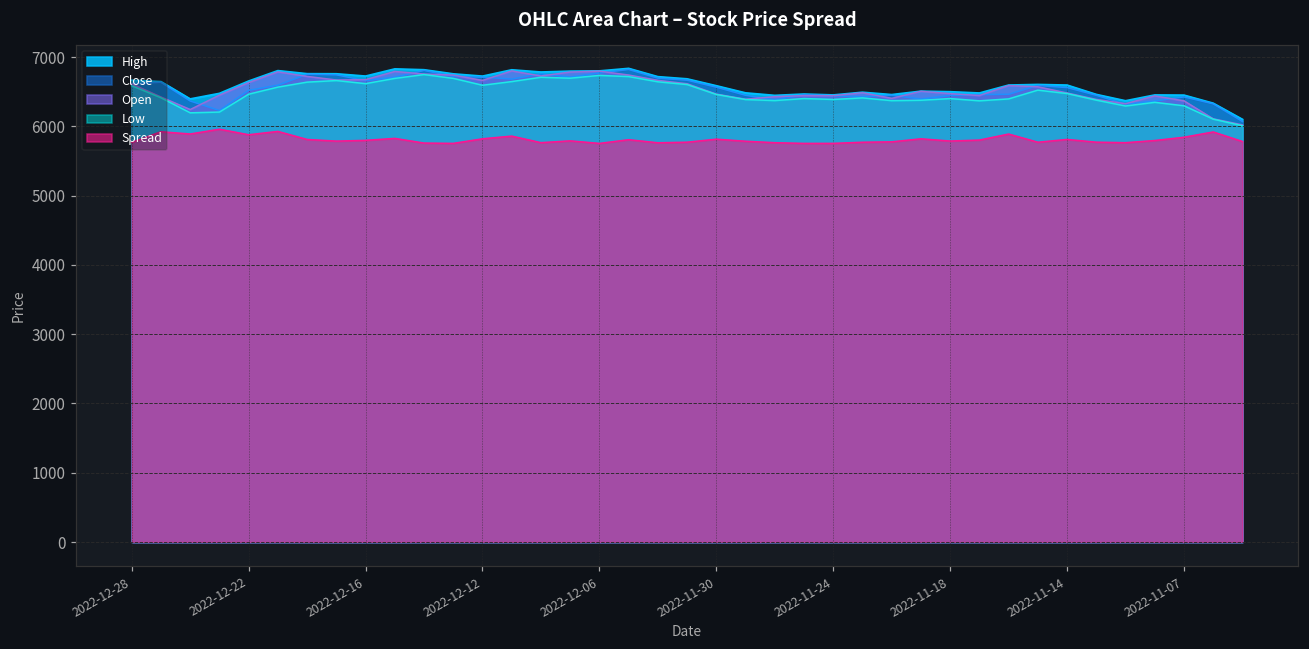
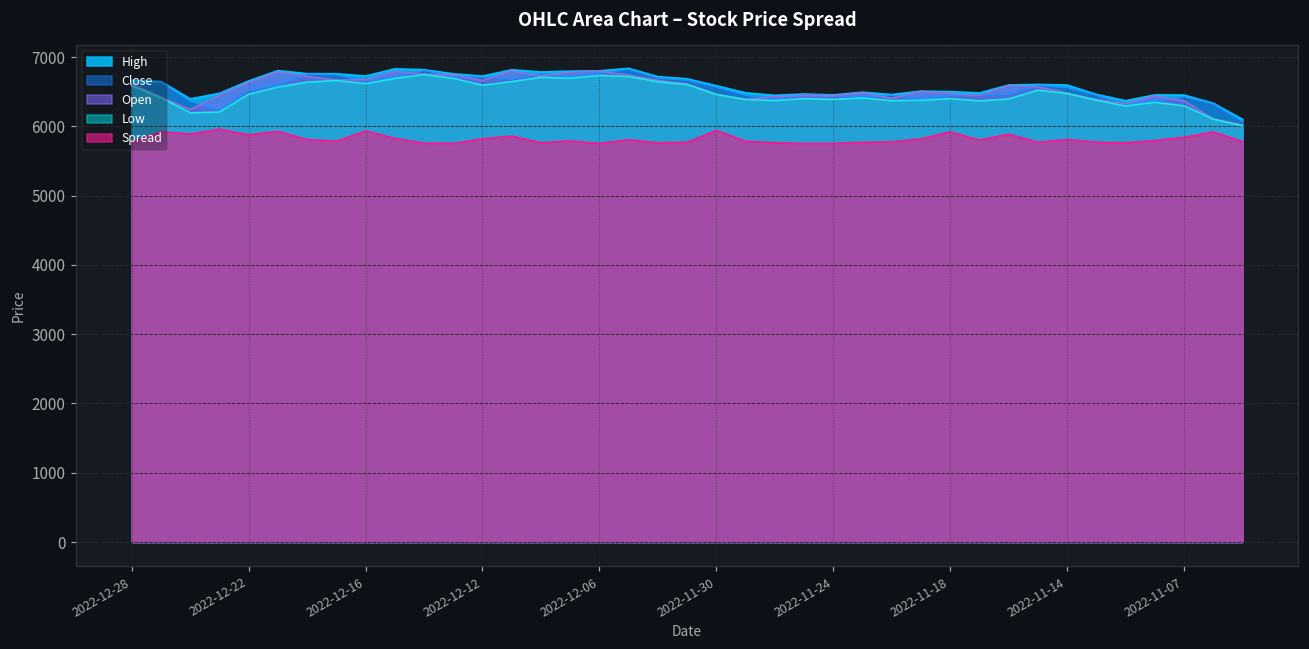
Spread, 2022-12-16: 5800 -> 5900
Spread, 2022-11-30: 5800 -> 5900
Spread, 2022-11-18: 5800 -> 5900
